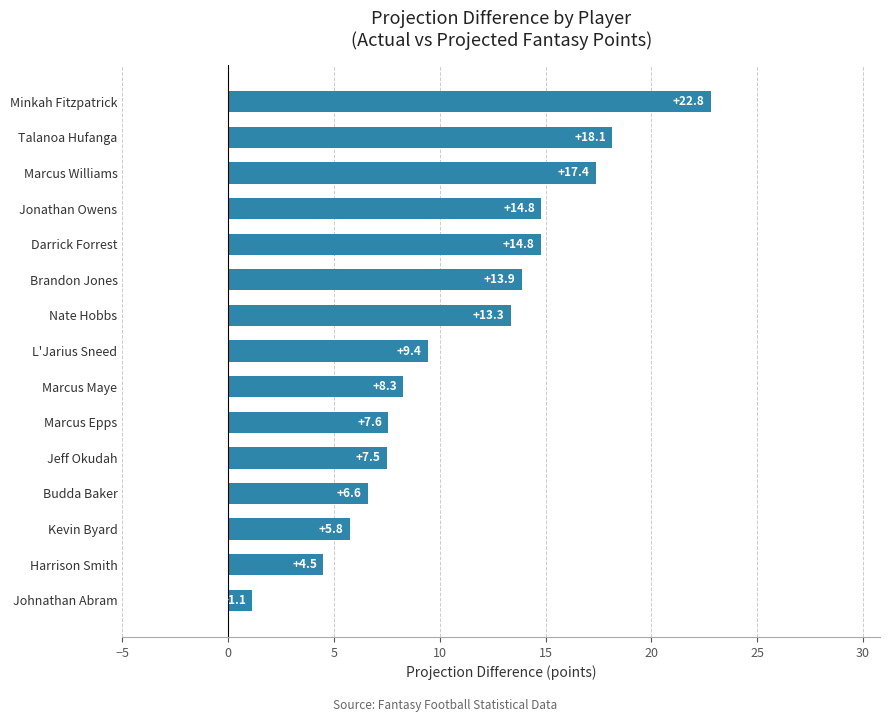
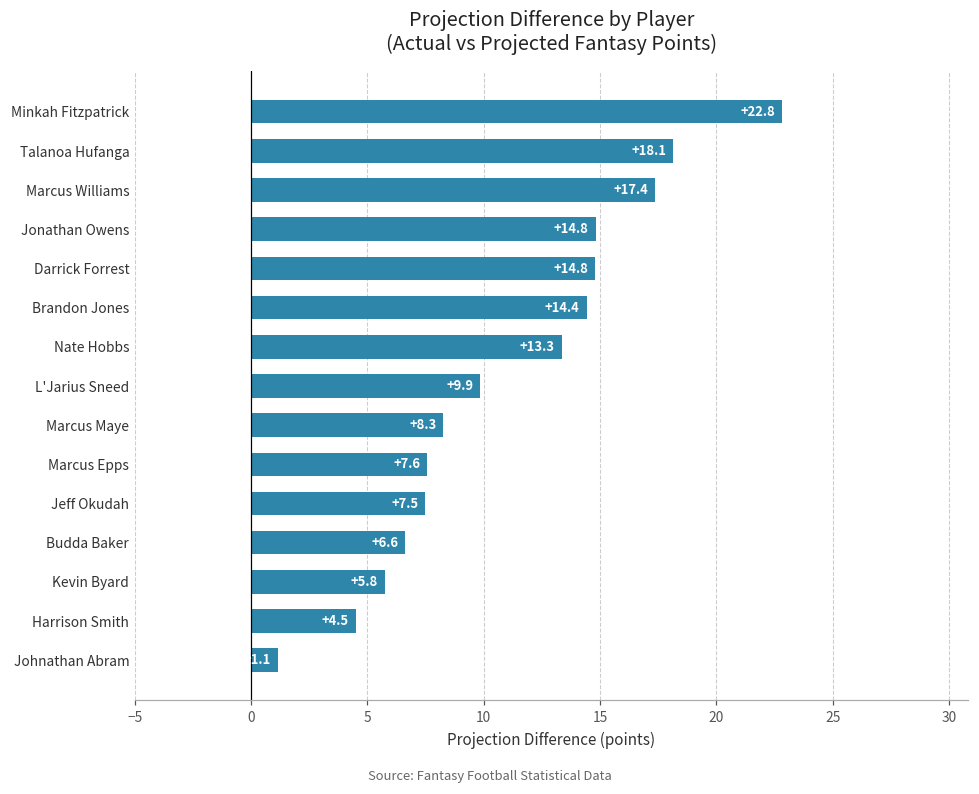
Brandon Jones: +13.9 -> +14.4
L'Jarius Sneed: +9.4 -> +9.9
